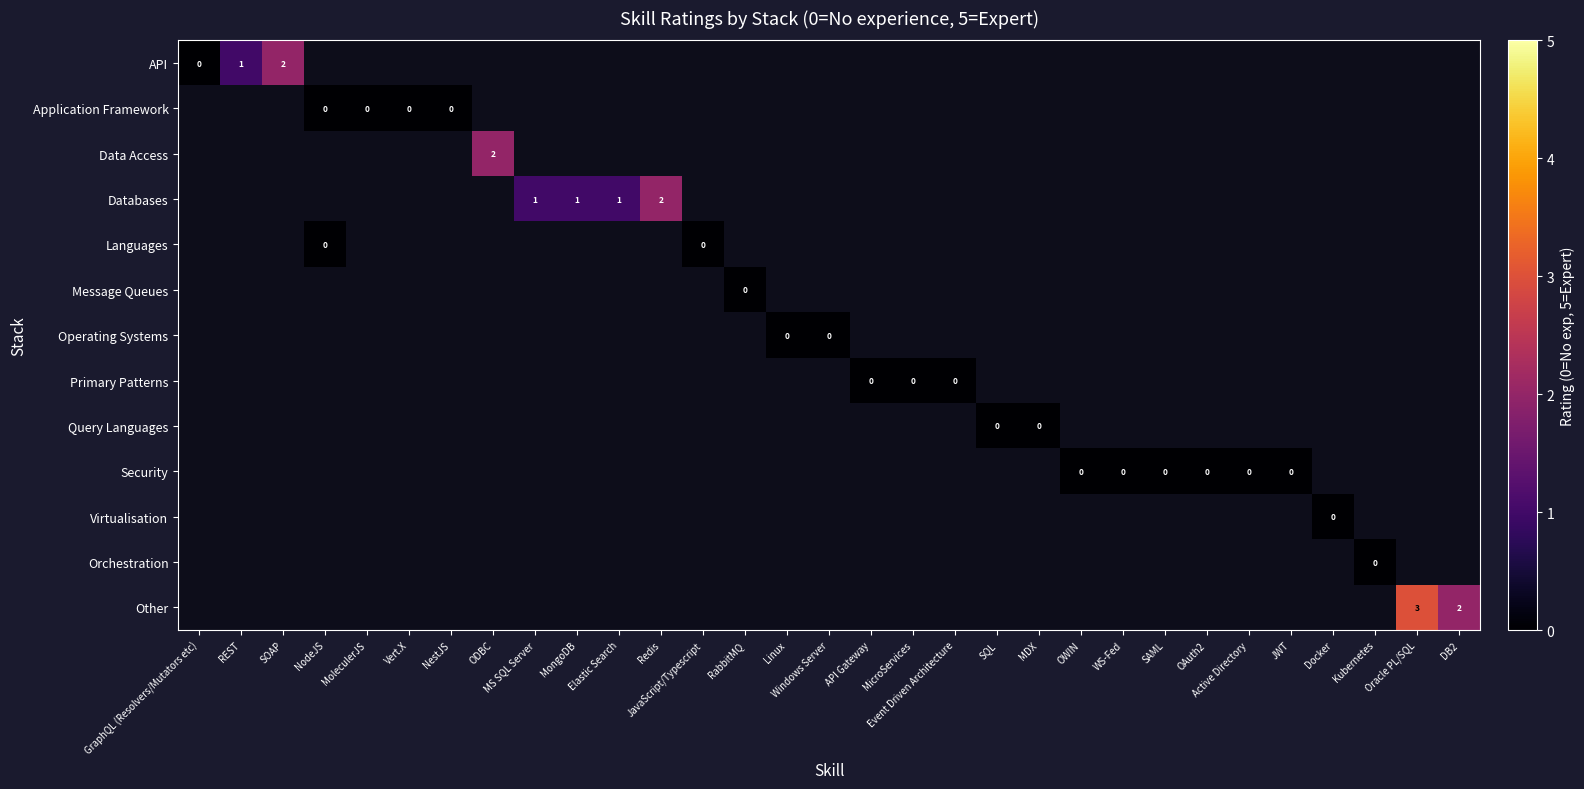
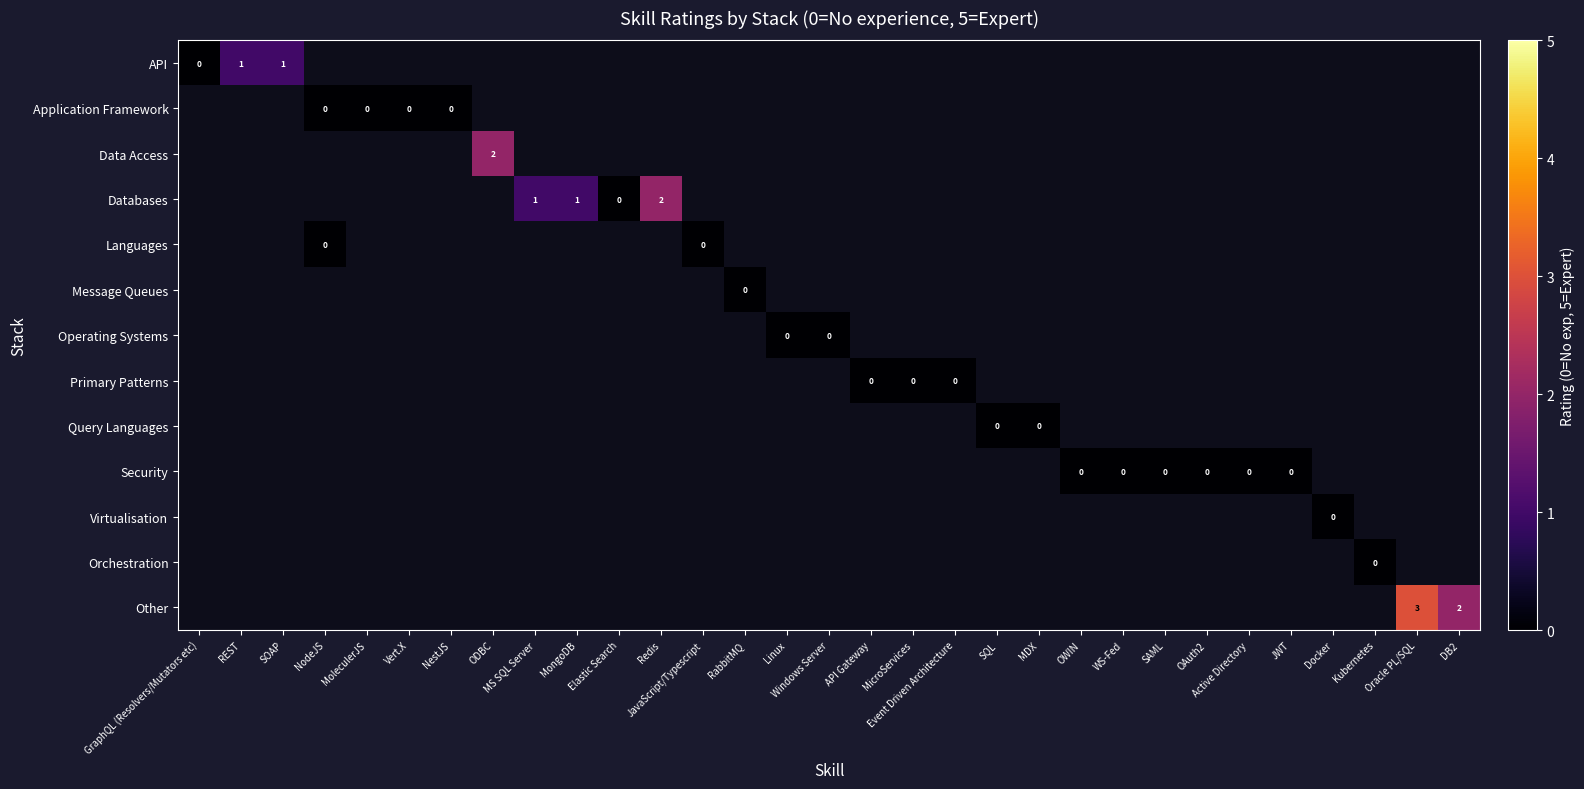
API, SOAP: 2 -> 1
Databases, Elastic Search: 1 -> 0
